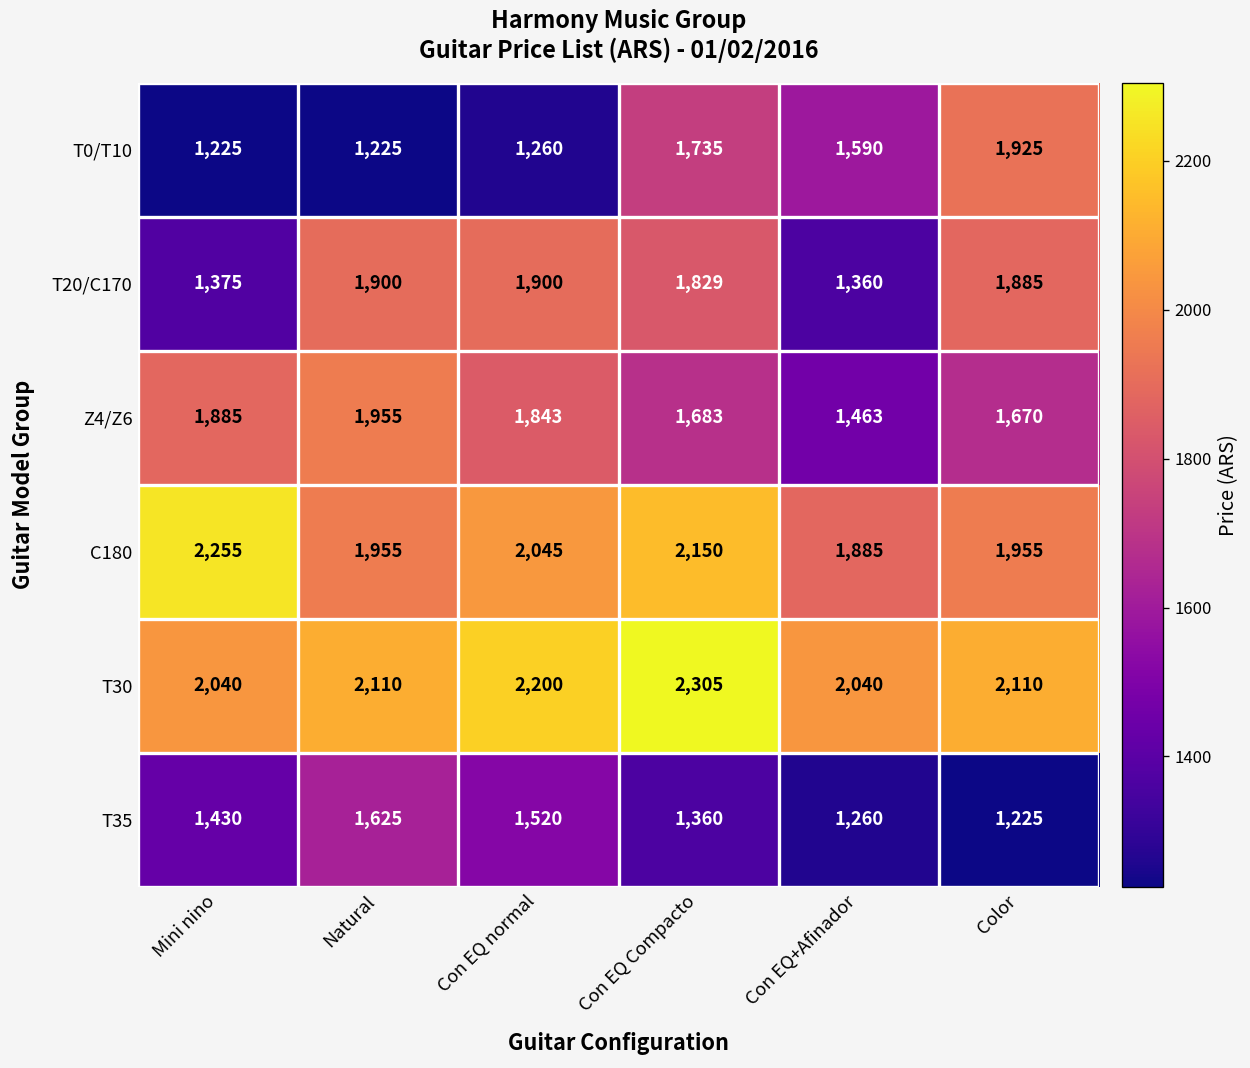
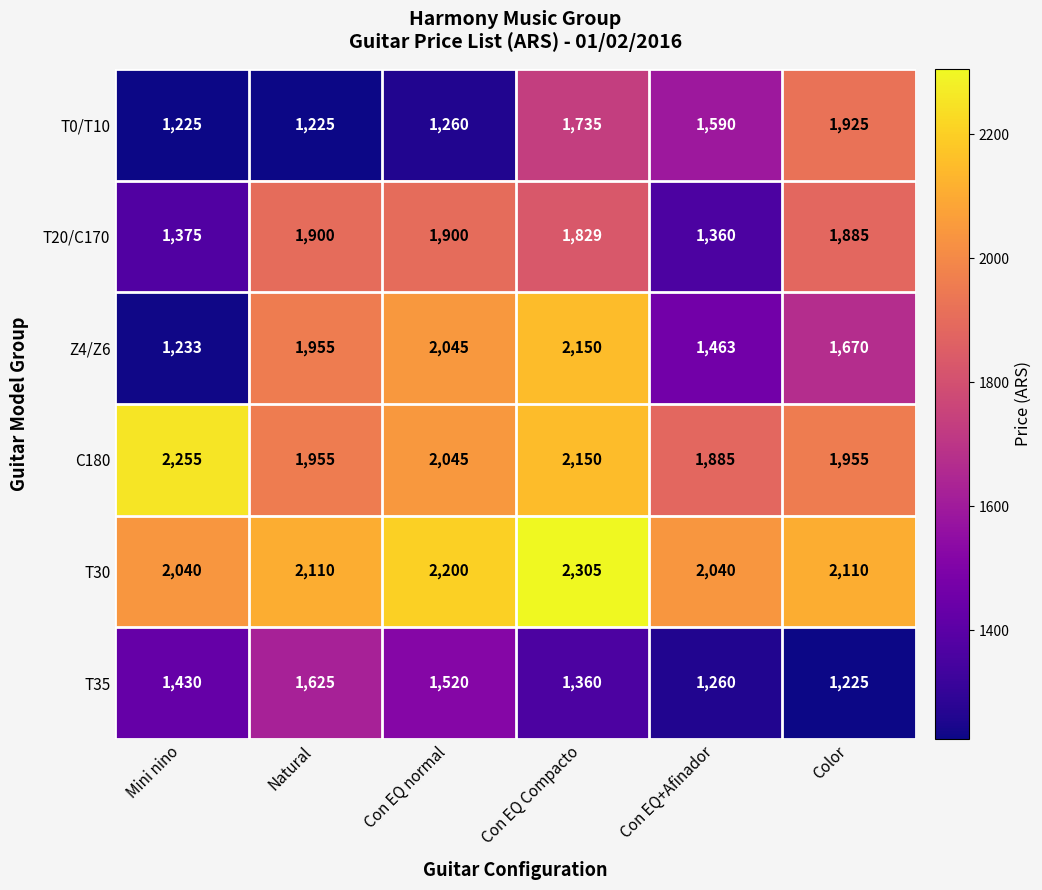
Z4/Z6, Mini nino: 1,885 -> 1,233
Z4/Z6, Con EQ normal: 1,843 -> 2,045
Z4/Z6, Con EQ Compacto: 1,683 -> 2,150
